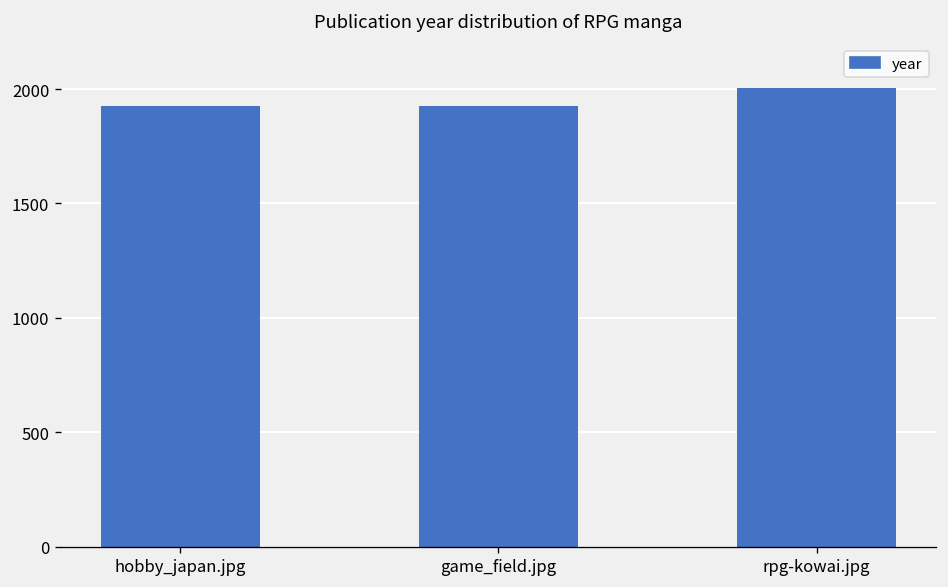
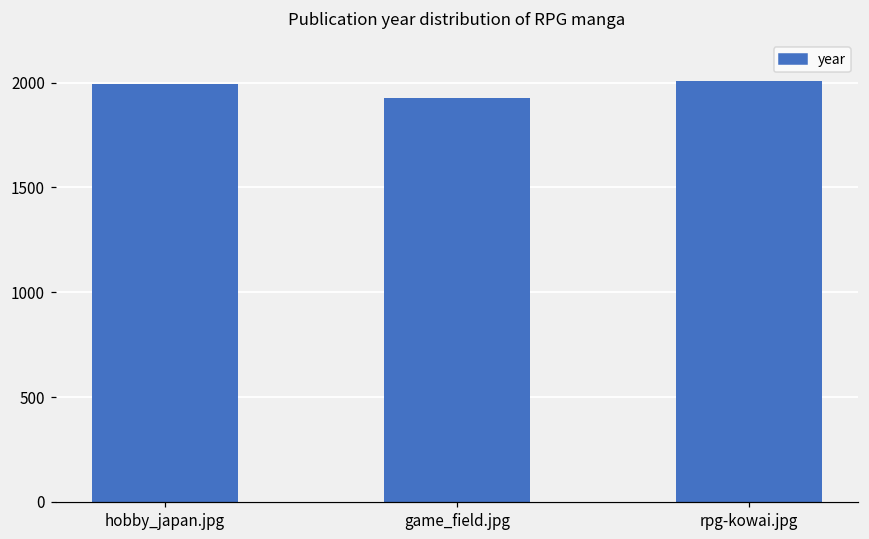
hobby_japan.jpg: 1930 -> 1990
